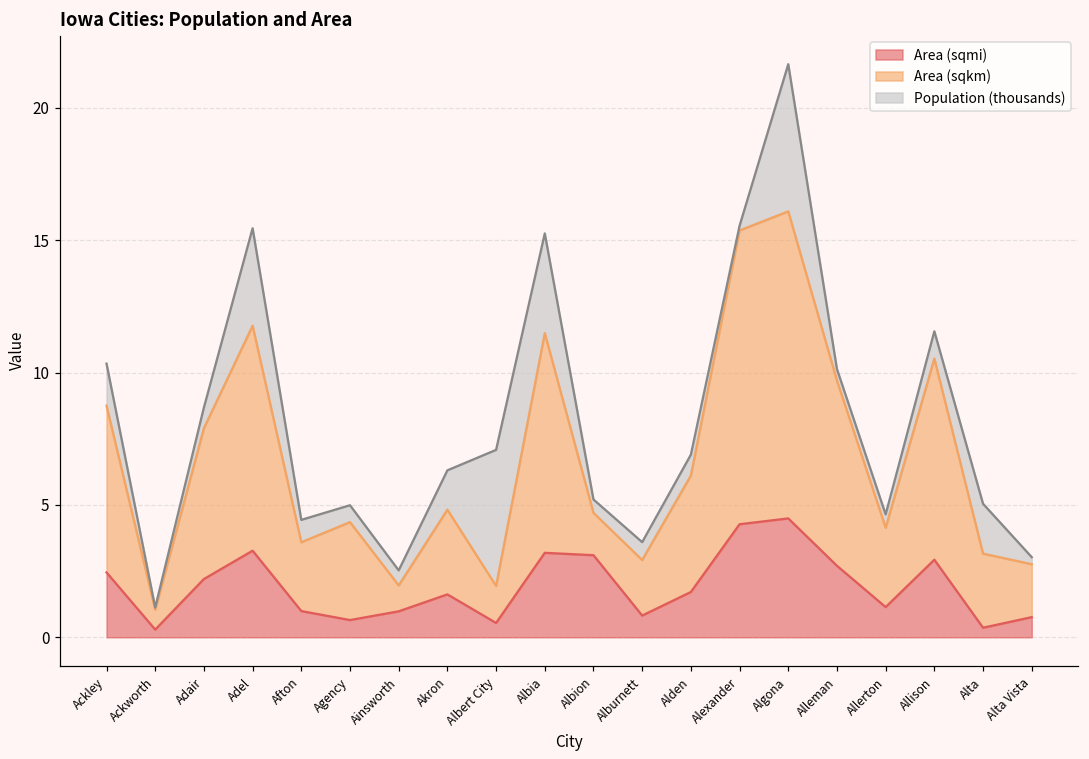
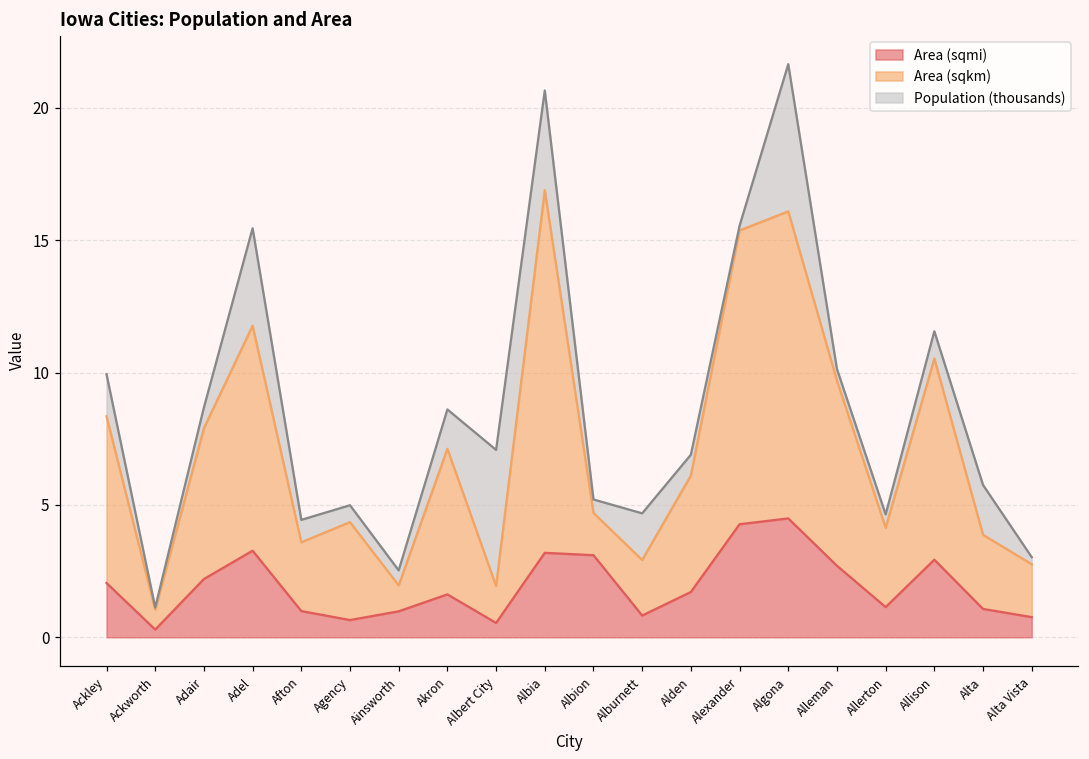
Area (sqmi), Ackley: 2.5 -> 2.1
Area (sqkm), Akron: 3.2 -> 5.5
Area (sqkm), Albia: 8.3 -> 13.7
Population (thousands), Alburnett: 0.7 -> 1.8
Area (sqmi), Alta: 0.4 -> 1.1
